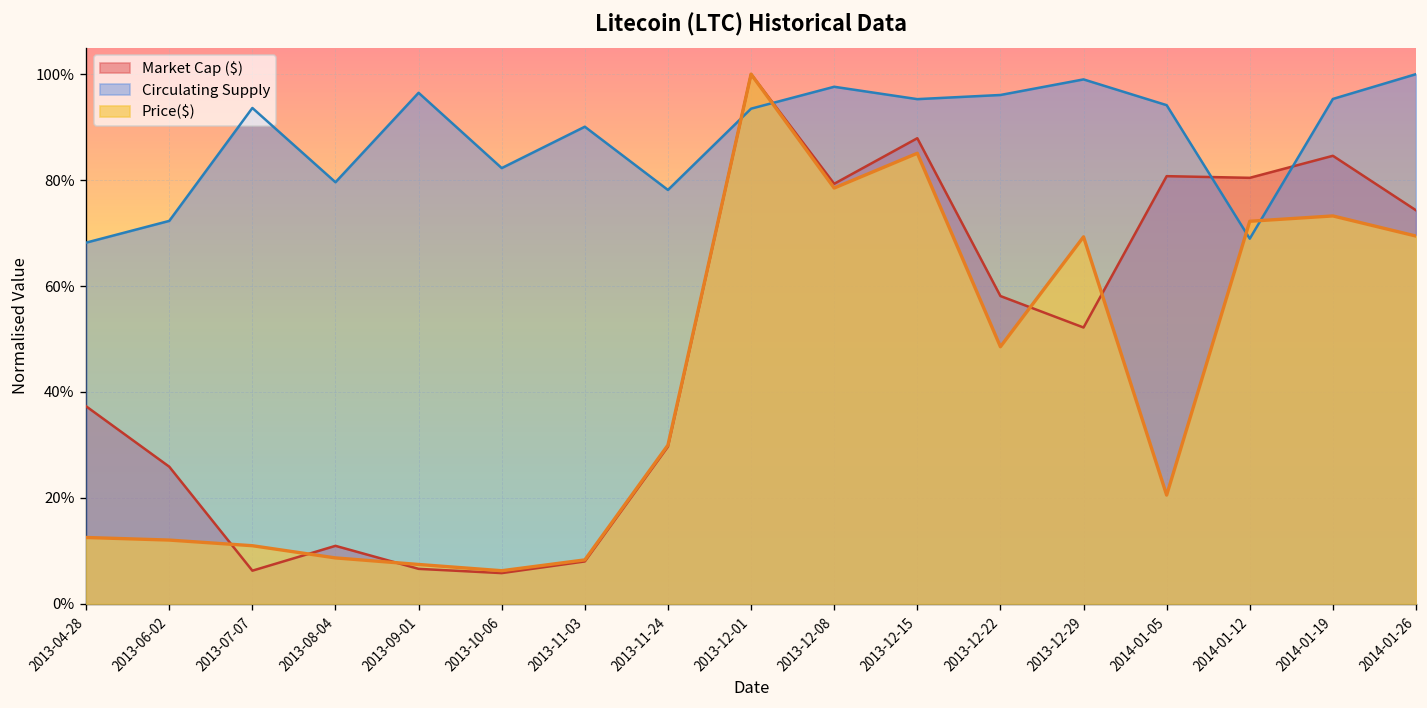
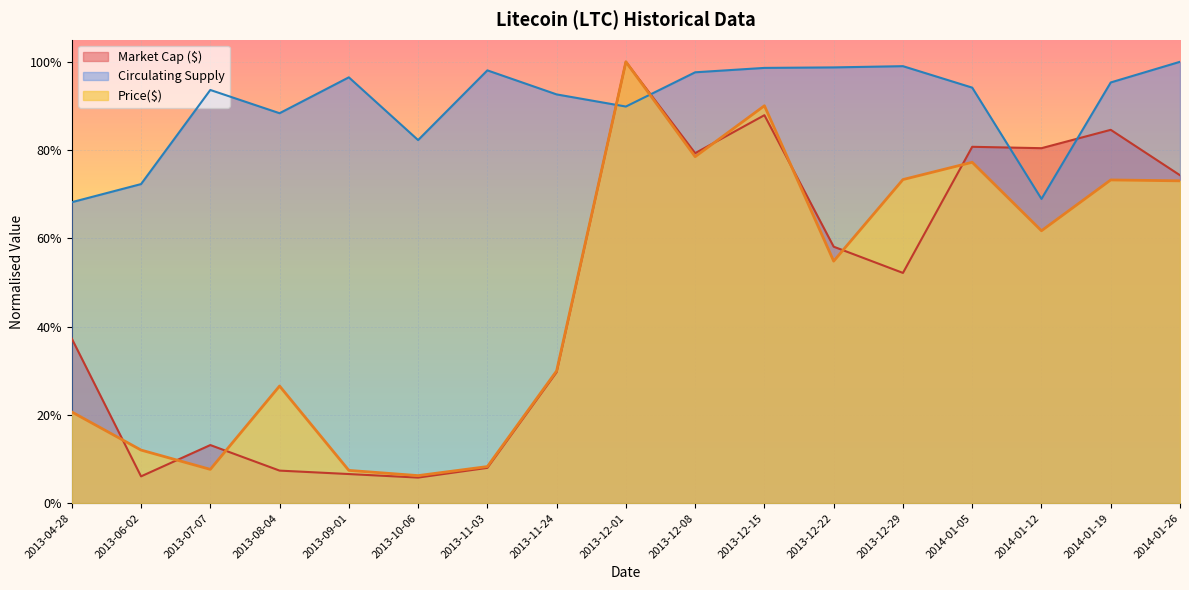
Price($), 2013-04-28: 13% -> 21%
Market Cap ($), 2013-06-02: 26% -> 6%
Market Cap ($), 2013-07-07: 6% -> 13%
Price($), 2013-07-07: 11% -> 8%
Market Cap ($), 2013-08-04: 11% -> 7%
Circulating Supply, 2013-08-04: 80% -> 88%
Price($), 2013-08-04: 9% -> 27%
Circulating Supply, 2013-11-03: 90% -> 98%
Circulating Supply, 2013-11-24: 78% -> 93%
Circulating Supply, 2013-12-01: 93% -> 90%
Circulating Supply, 2013-12-15: 95% -> 99%
Price($), 2013-12-15: 85% -> 90%
Circulating Supply, 2013-12-22: 96% -> 99%
Price($), 2013-12-22: 49% -> 55%
Price($), 2013-12-29: 69% -> 73%
Price($), 2014-01-05: 21% -> 77%
Price($), 2014-01-12: 72% -> 62%
Price($), 2014-01-26: 69% -> 73%
